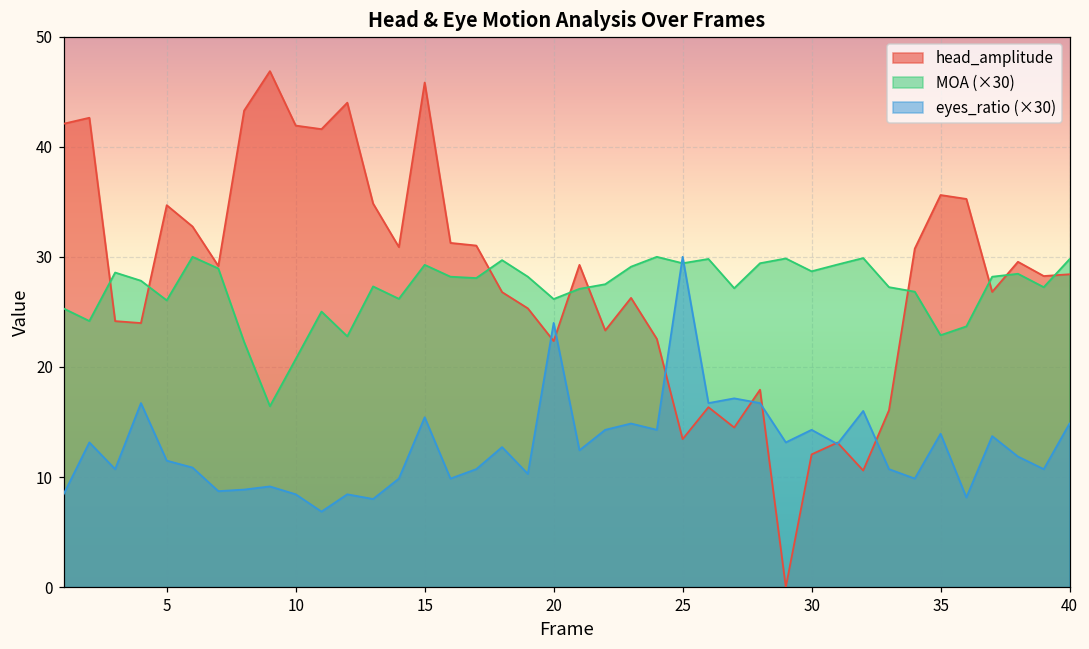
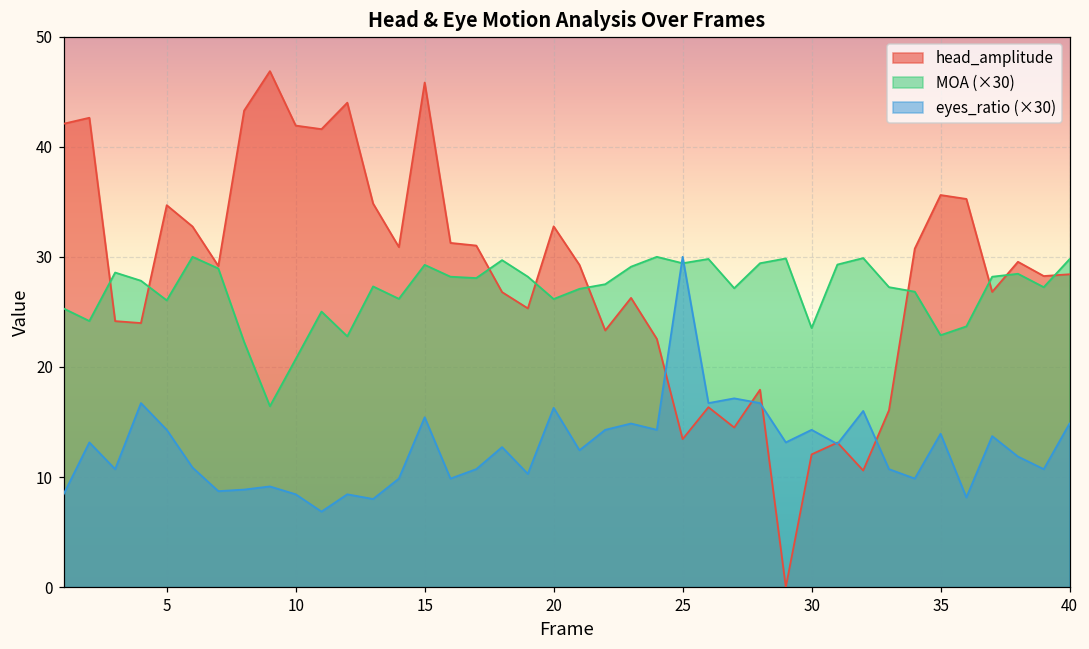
eyes_ratio (×30), 5: 11.5 -> 14.3
head_amplitude, 20: 22.3 -> 32.8
eyes_ratio (×30), 20: 24.0 -> 16.3
MOA (×30), 30: 28.7 -> 23.5
